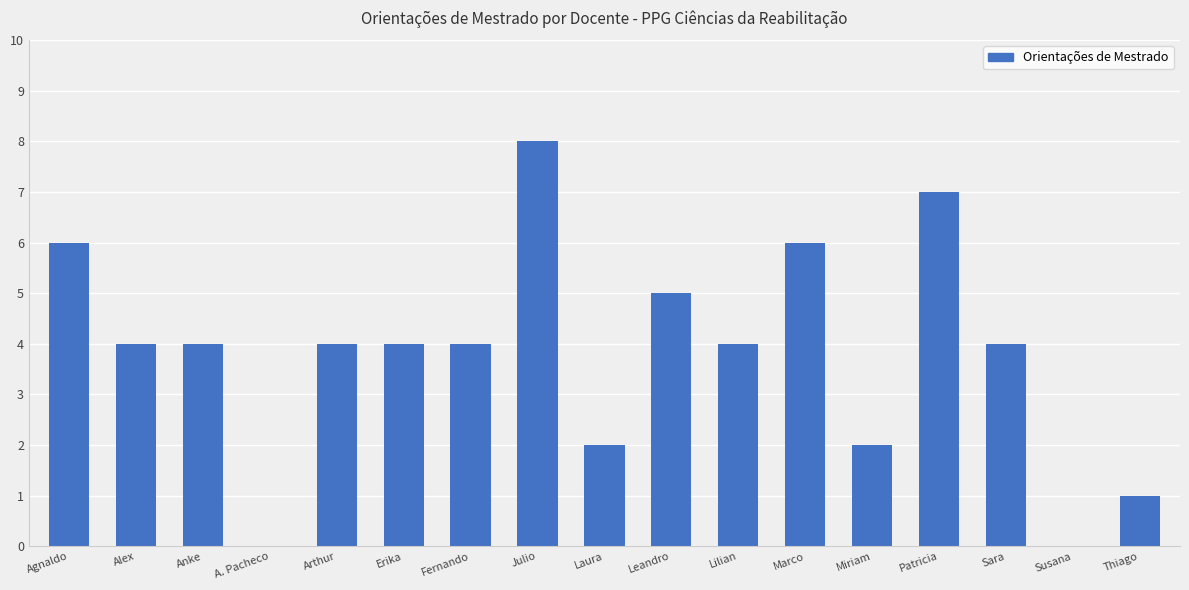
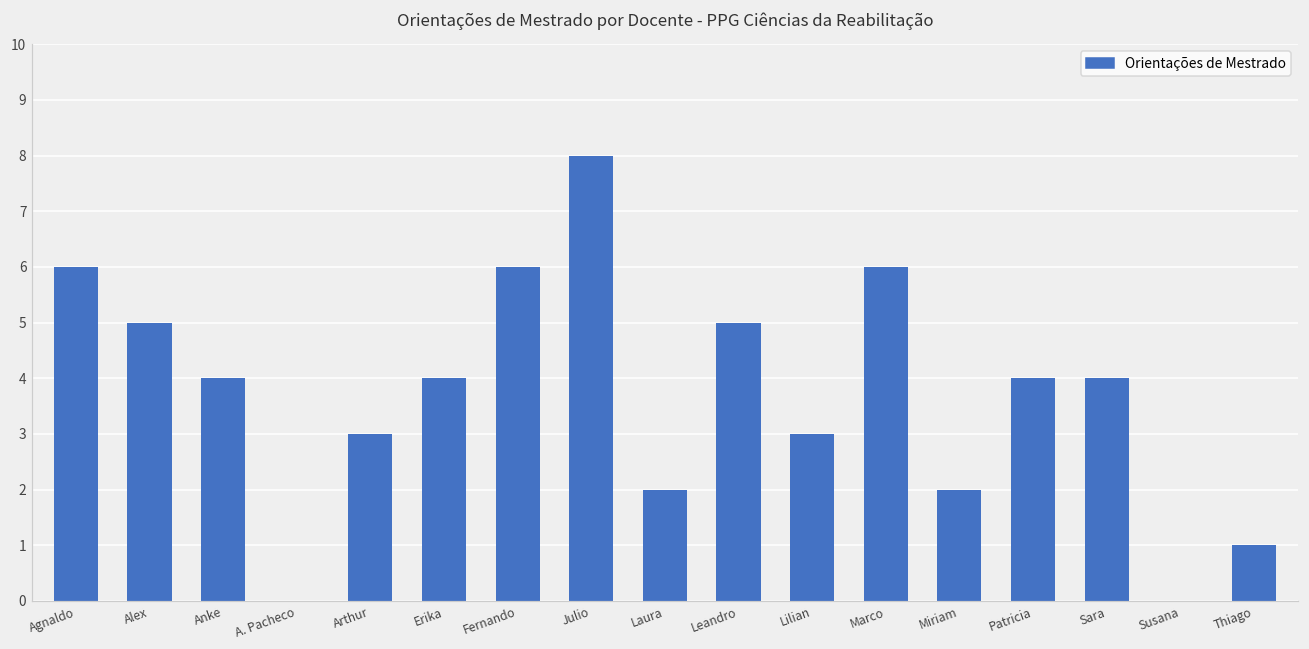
Alex: 4 -> 5
Arthur: 4 -> 3
Fernando: 4 -> 6
Lilian: 4 -> 3
Patricia: 7 -> 4
